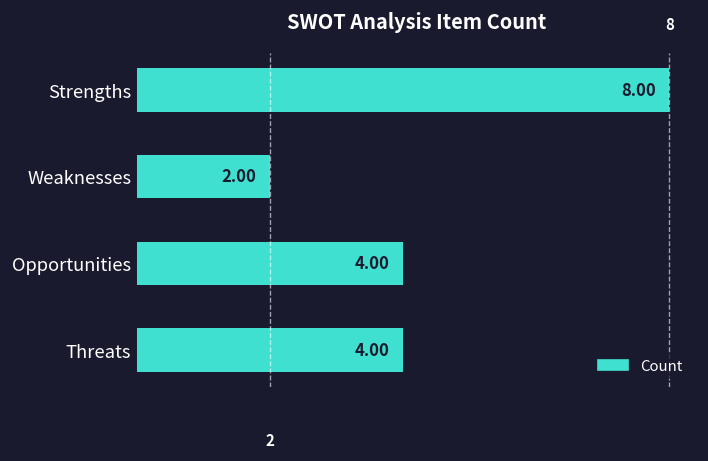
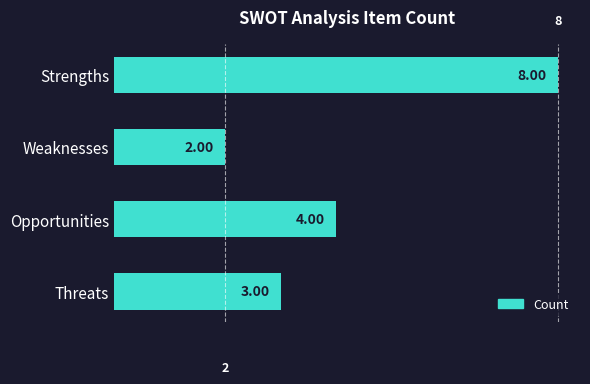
Threats: 4.00 -> 3.00
